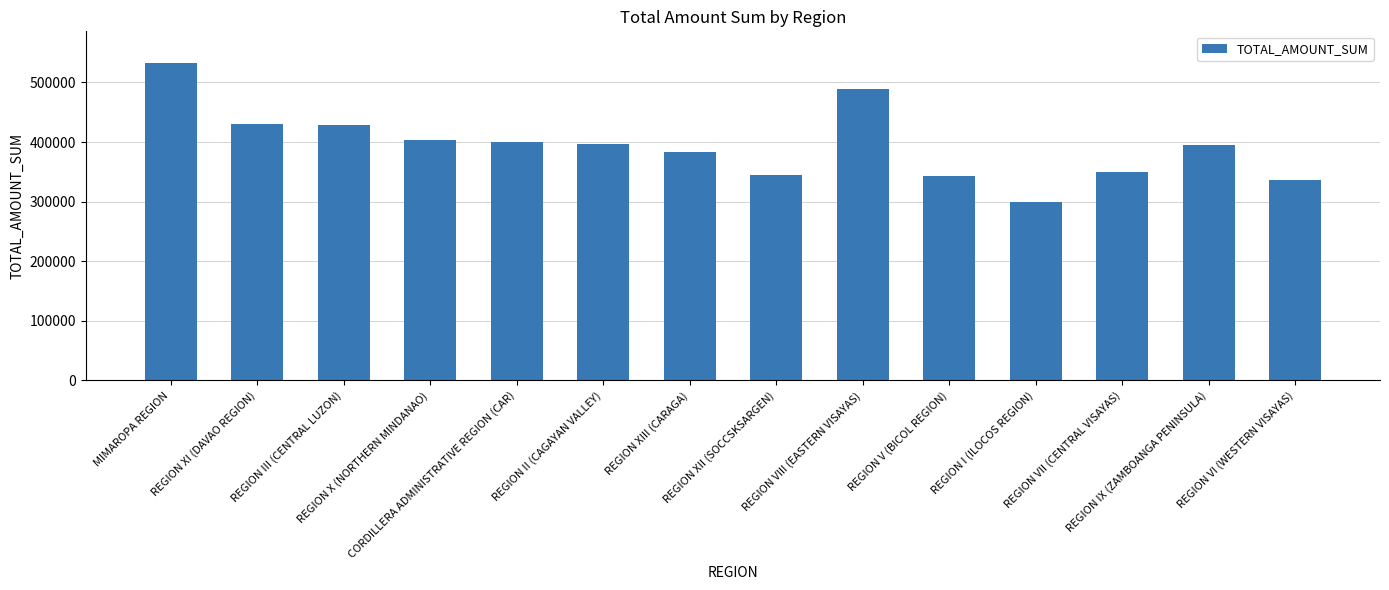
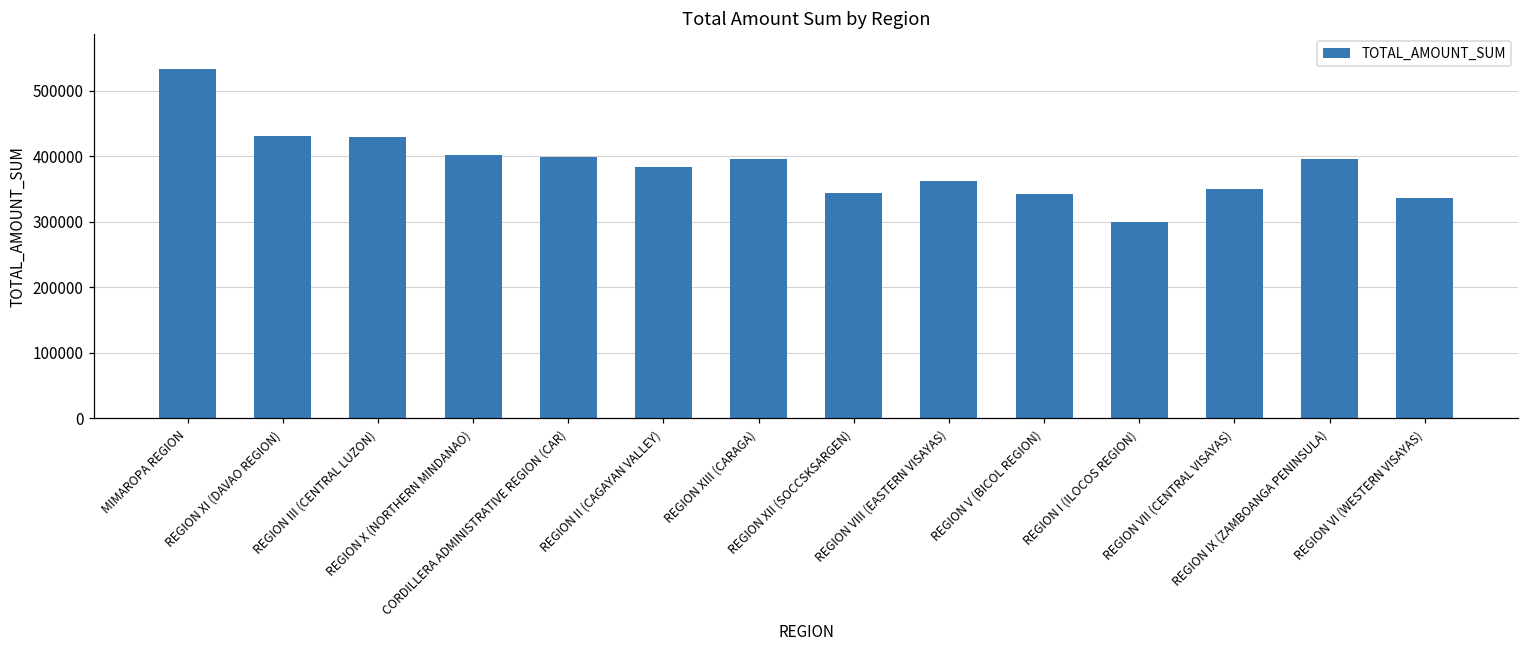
REGION II (CAGAYAN VALLEY): 400000 -> 380000
REGION XIII (CARAGA): 380000 -> 400000
REGION VIII (EASTERN VISAYAS): 490000 -> 360000
